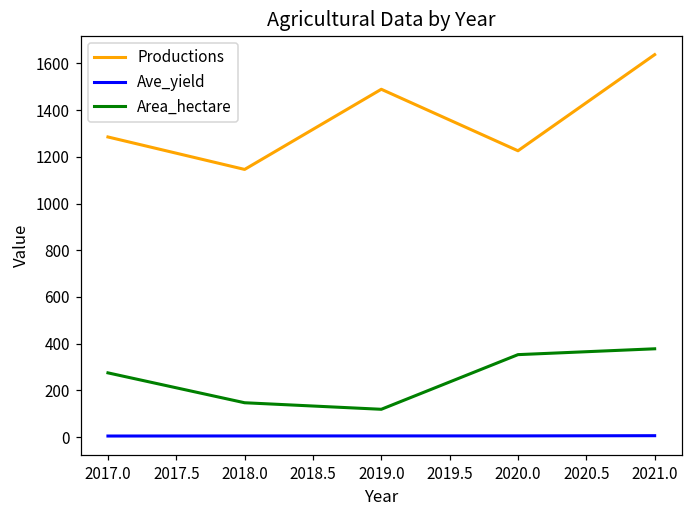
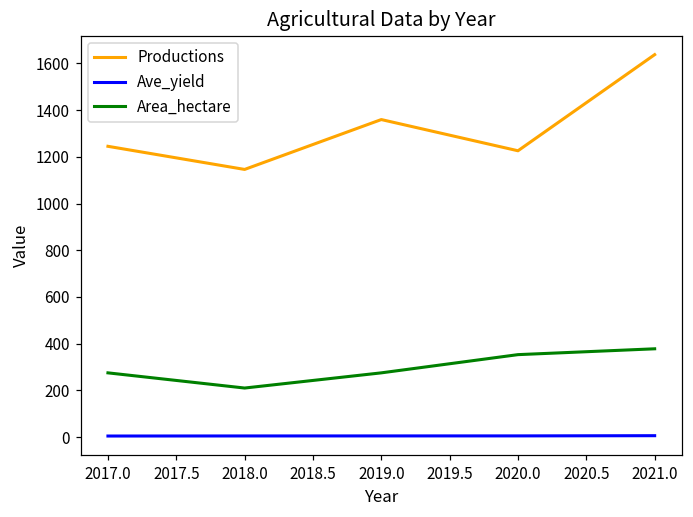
Productions, 2017.0: 1290 -> 1250
Area_hectare, 2018.0: 150 -> 210
Productions, 2019.0: 1490 -> 1360
Area_hectare, 2019.0: 120 -> 280
